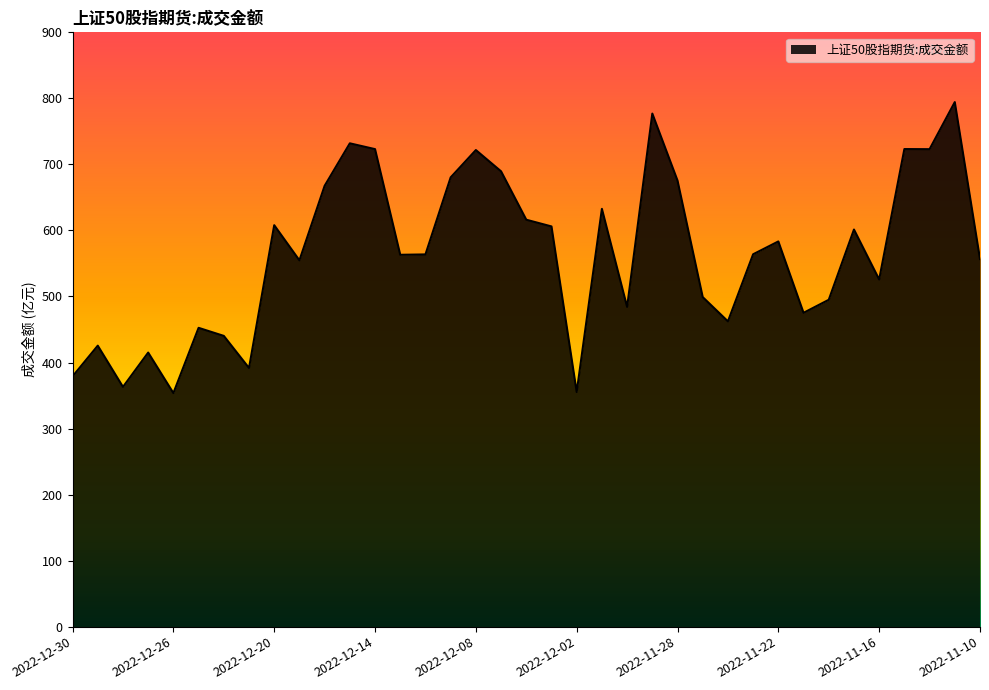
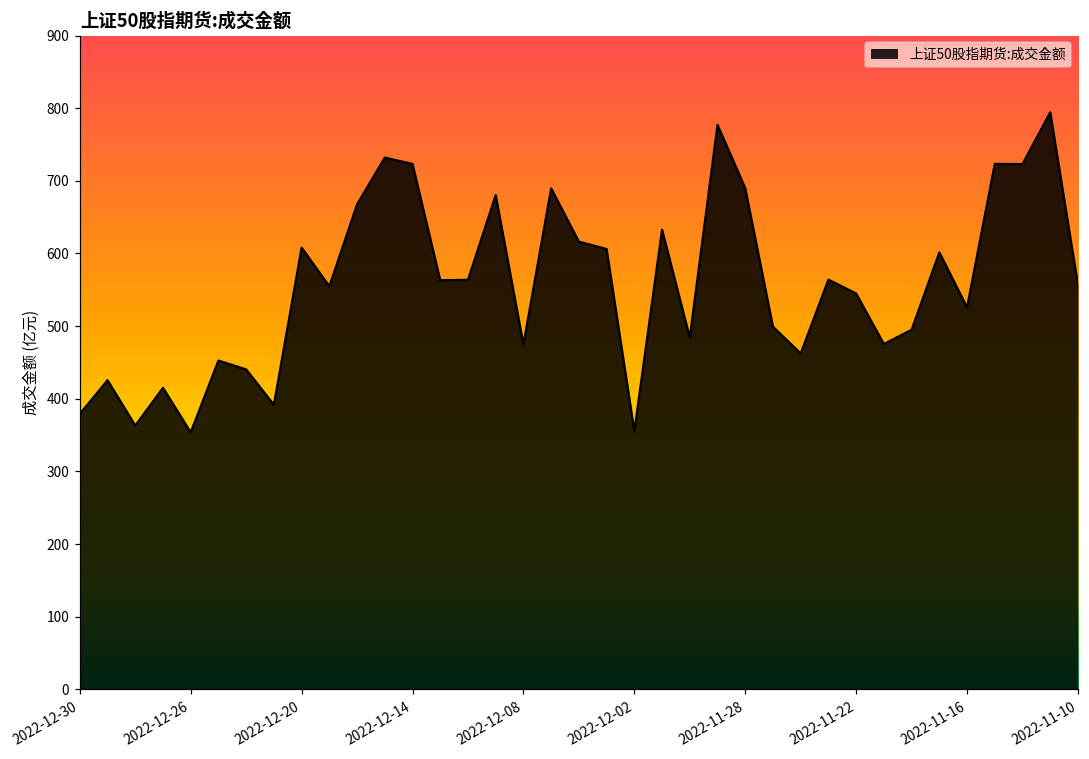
2022-12-08: 720 -> 470
2022-11-28: 680 -> 690
2022-11-22: 580 -> 540
